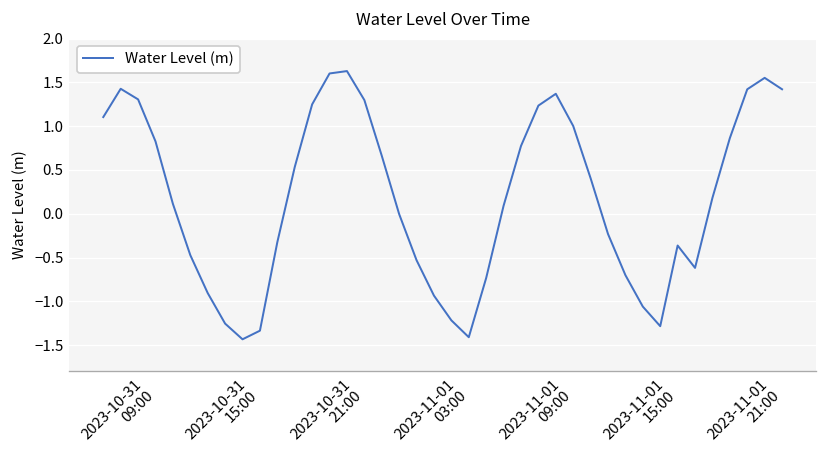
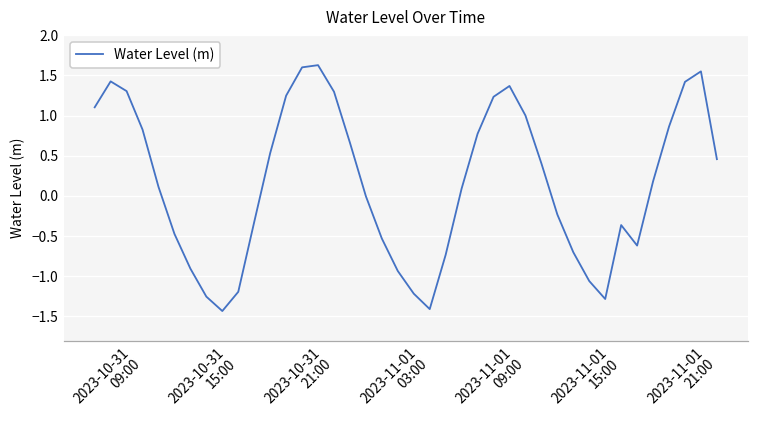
2023-10-31 15:00: -1.3 -> -1.2
2023-11-01 21:00: 1.4 -> 0.5
